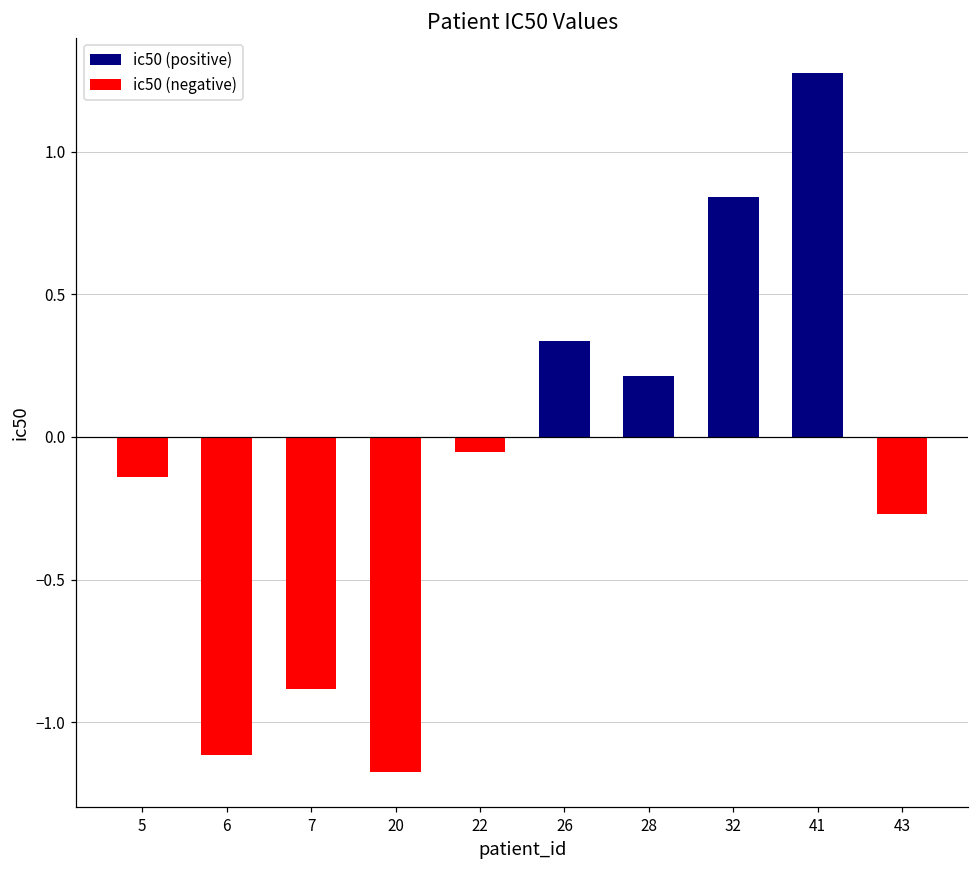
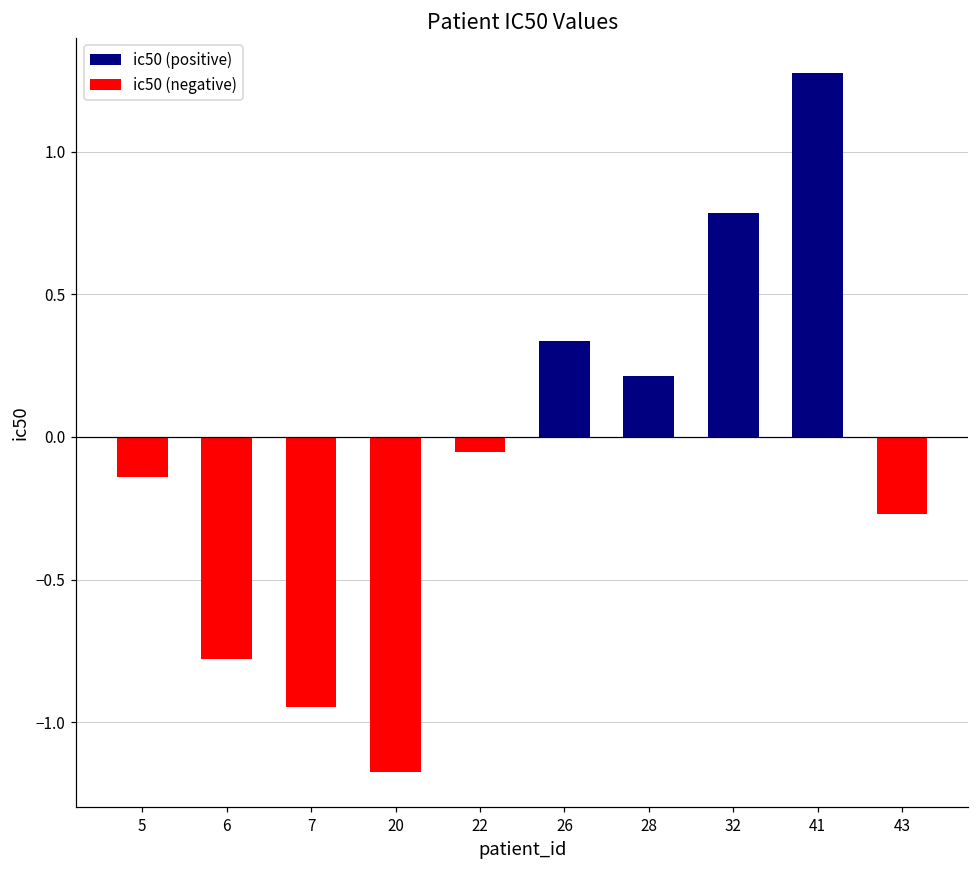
ic50 (negative), 6: -1.12 -> -0.78
ic50 (negative), 7: -0.88 -> -0.95
ic50 (positive), 32: 0.84 -> 0.79
